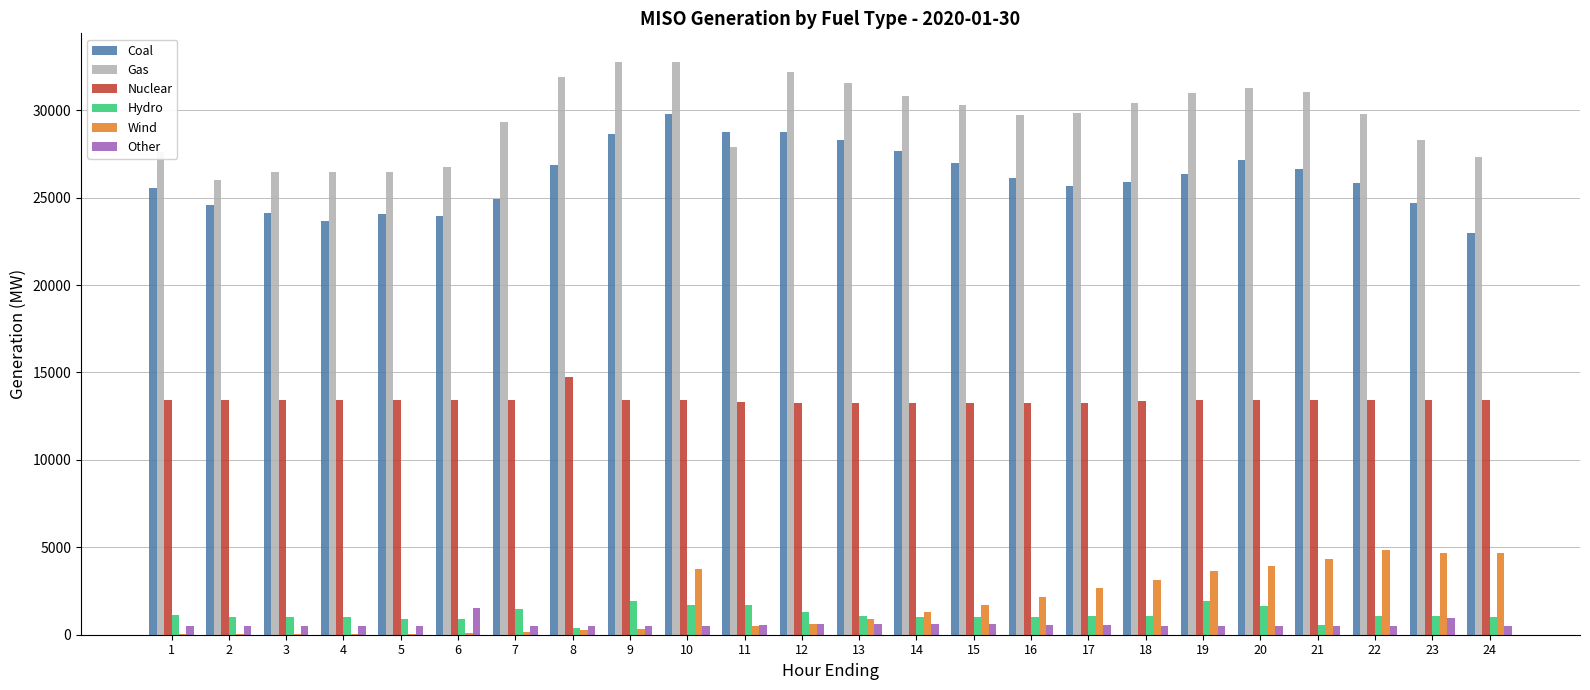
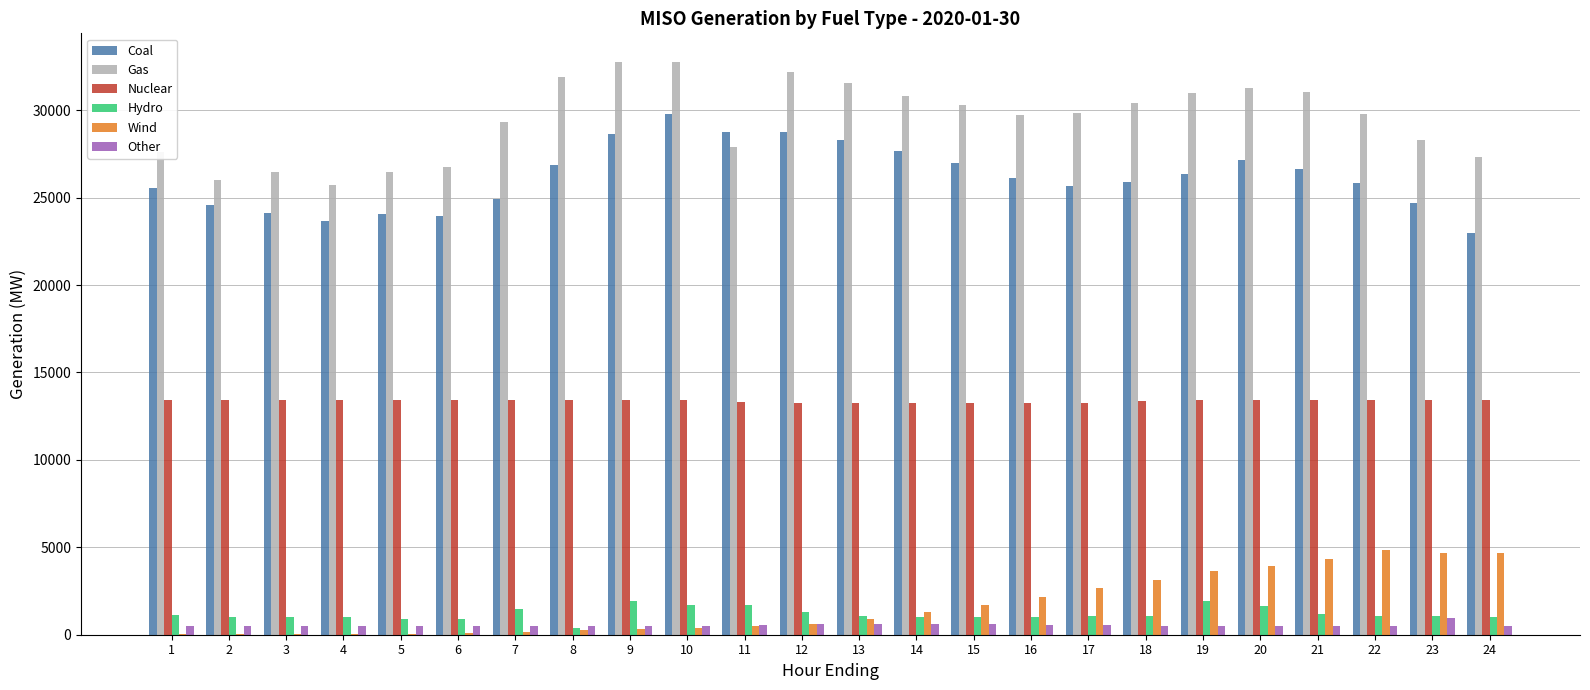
Gas, 4: 26400 -> 25700
Other, 6: 1600 -> 500
Nuclear, 8: 14700 -> 13400
Wind, 10: 3800 -> 400
Hydro, 21: 600 -> 1200
